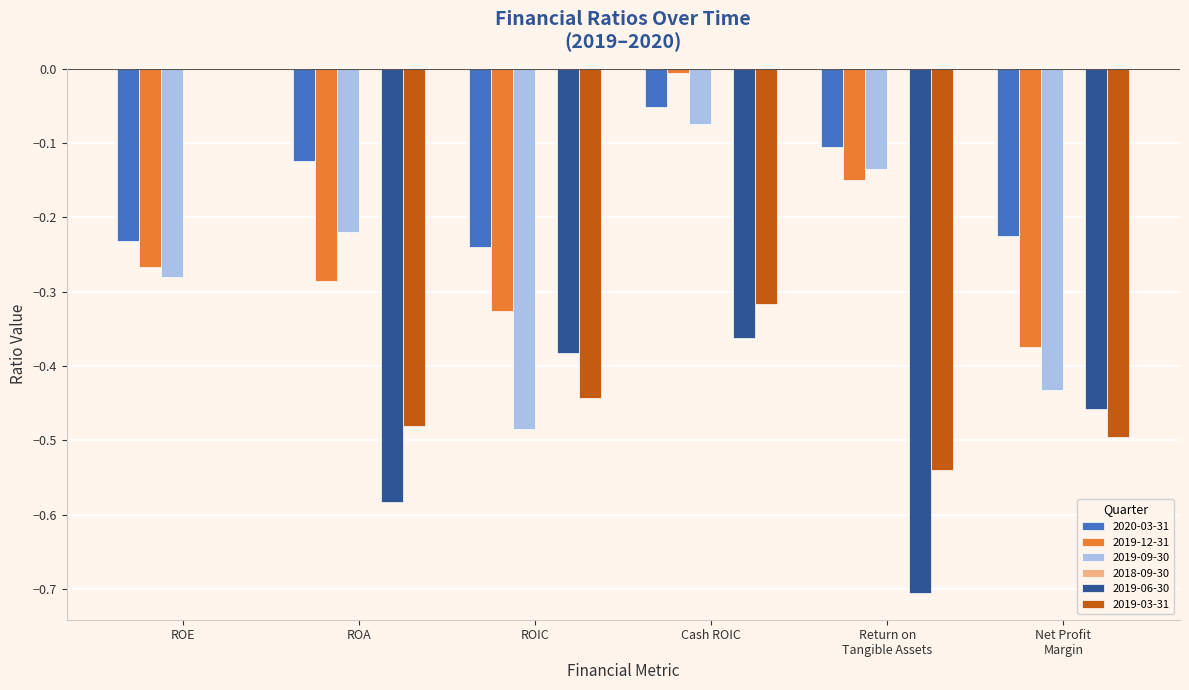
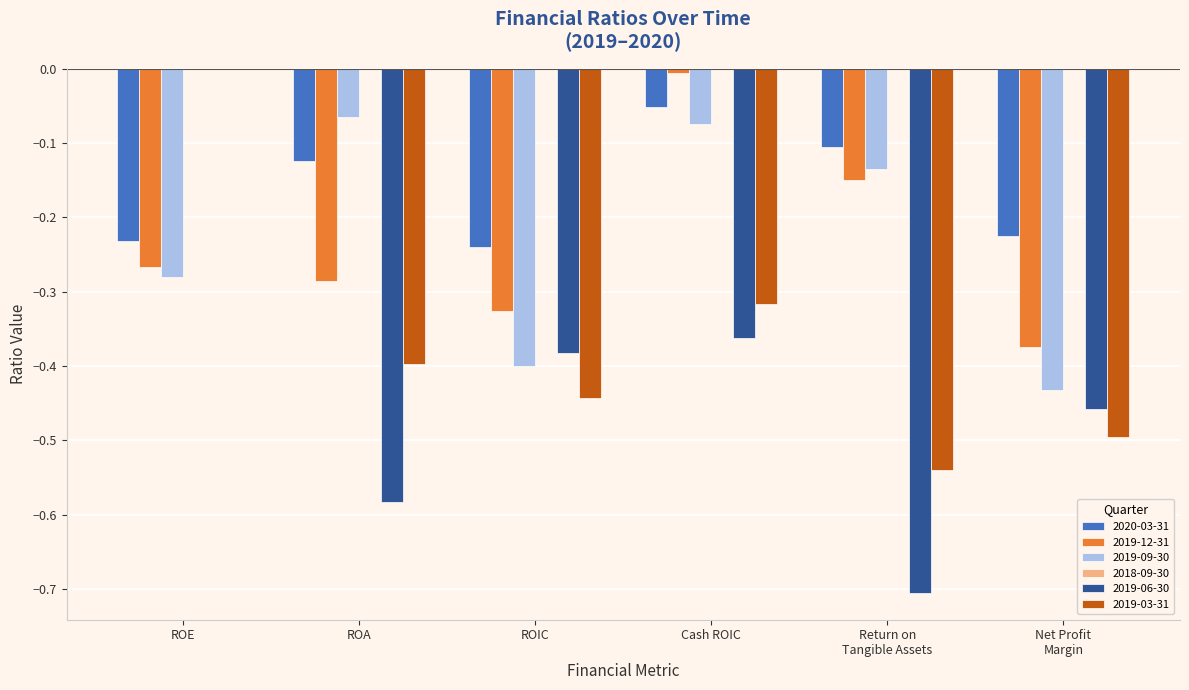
2019-09-30, ROA: -0.22 -> -0.06
2019-03-31, ROA: -0.48 -> -0.40
2019-09-30, ROIC: -0.48 -> -0.40
